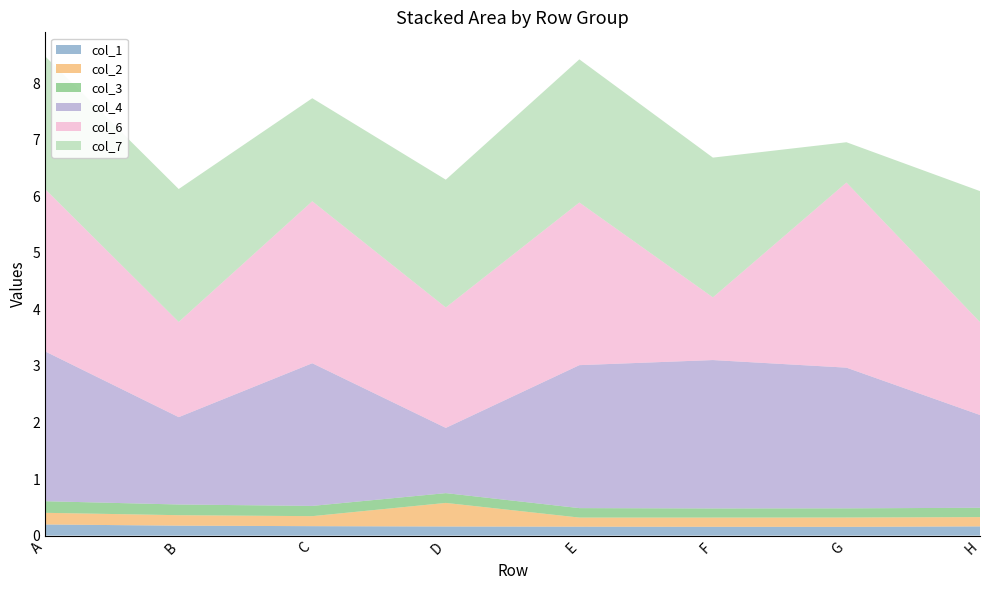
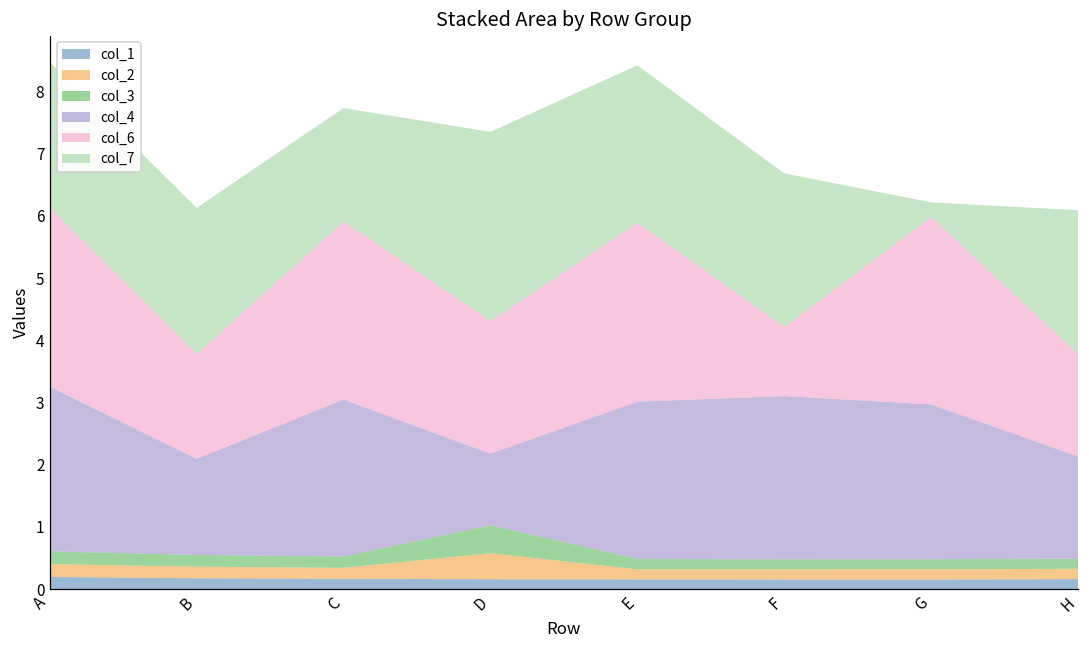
col_3, D: 0.2 -> 0.4
col_7, D: 2.3 -> 3.0
col_6, G: 3.3 -> 3.0
col_7, G: 0.7 -> 0.2
